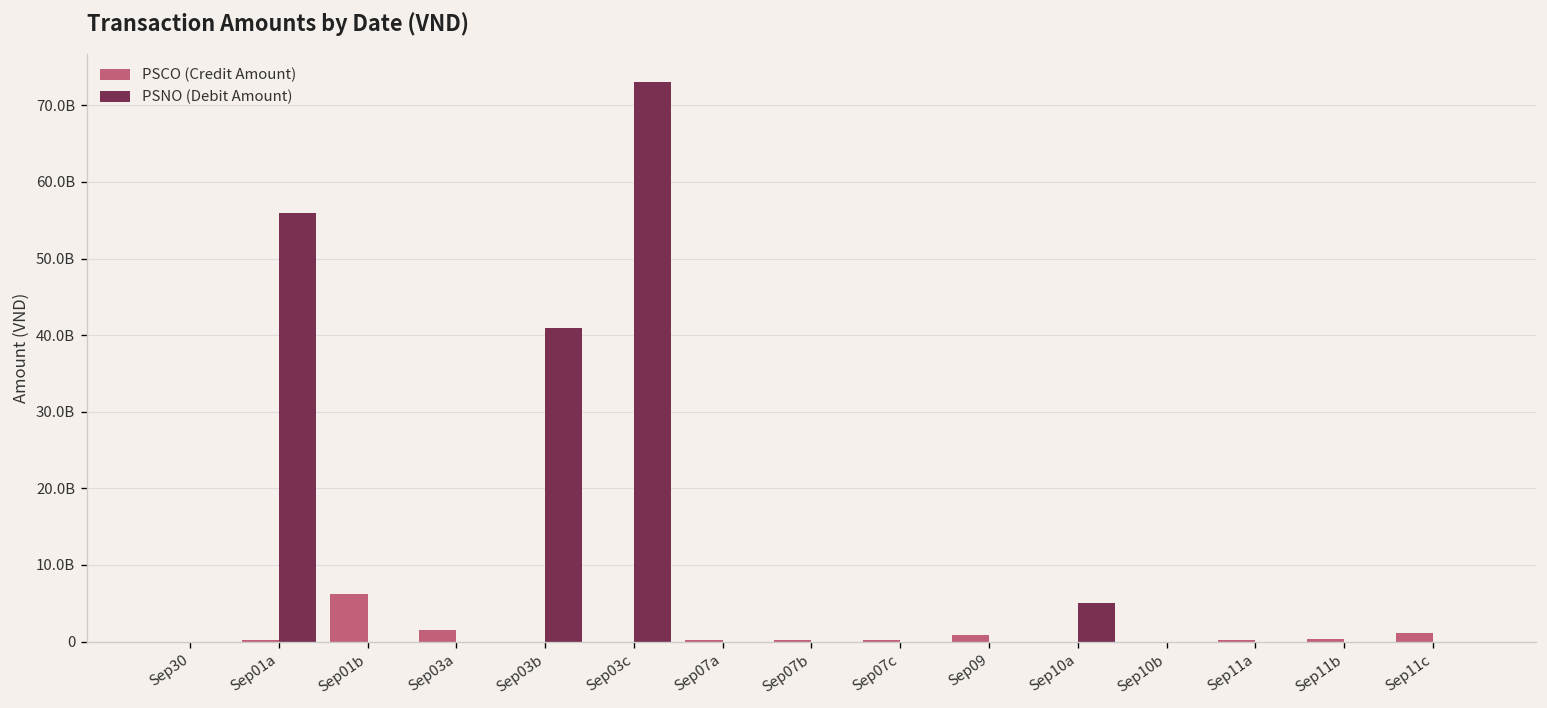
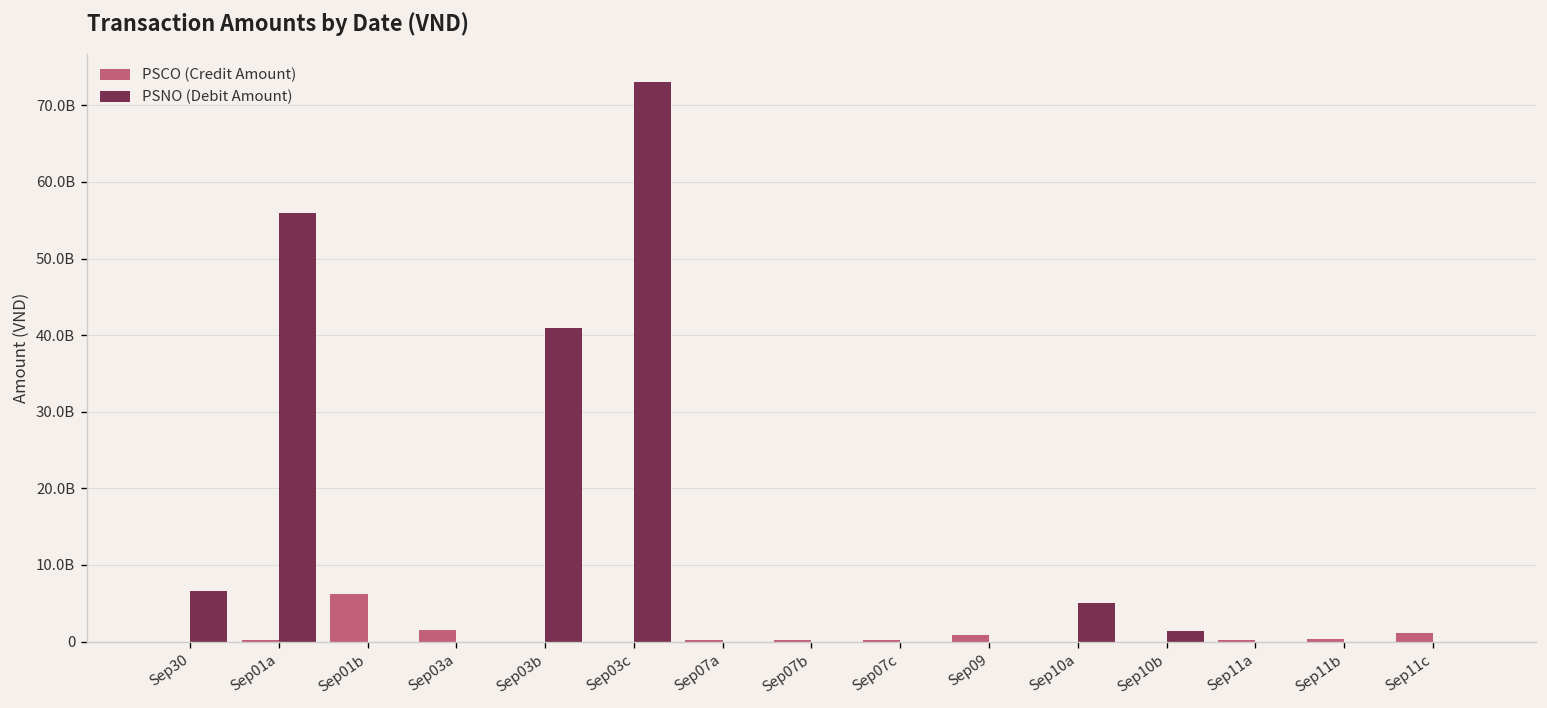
PSNO (Debit Amount), Sep30: 0 -> 7000000000
PSNO (Debit Amount), Sep10b: 0 -> 1000000000
